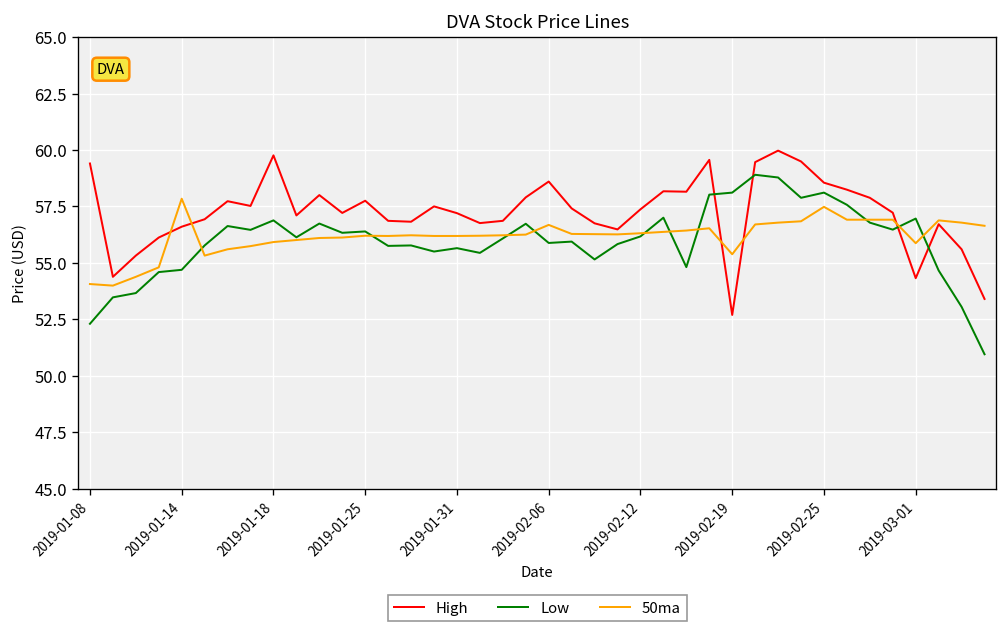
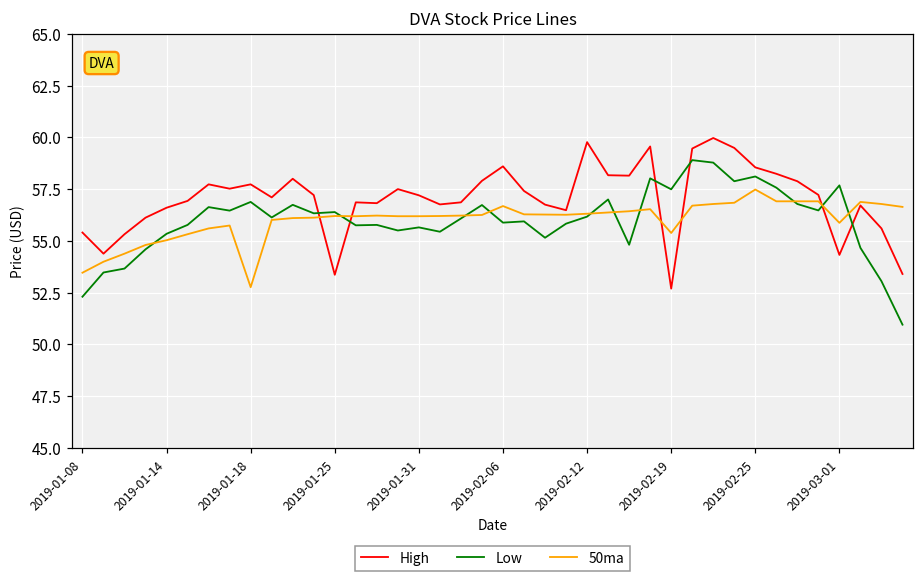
High, 2019-01-08: 59.4 -> 55.4
50ma, 2019-01-08: 54.1 -> 53.5
Low, 2019-01-14: 54.7 -> 55.3
50ma, 2019-01-14: 57.8 -> 55.0
High, 2019-01-18: 59.8 -> 57.7
50ma, 2019-01-18: 55.9 -> 52.8
High, 2019-01-25: 57.8 -> 53.4
High, 2019-02-12: 57.4 -> 59.8
Low, 2019-02-19: 58.1 -> 57.5
Low, 2019-03-01: 57.0 -> 57.7
